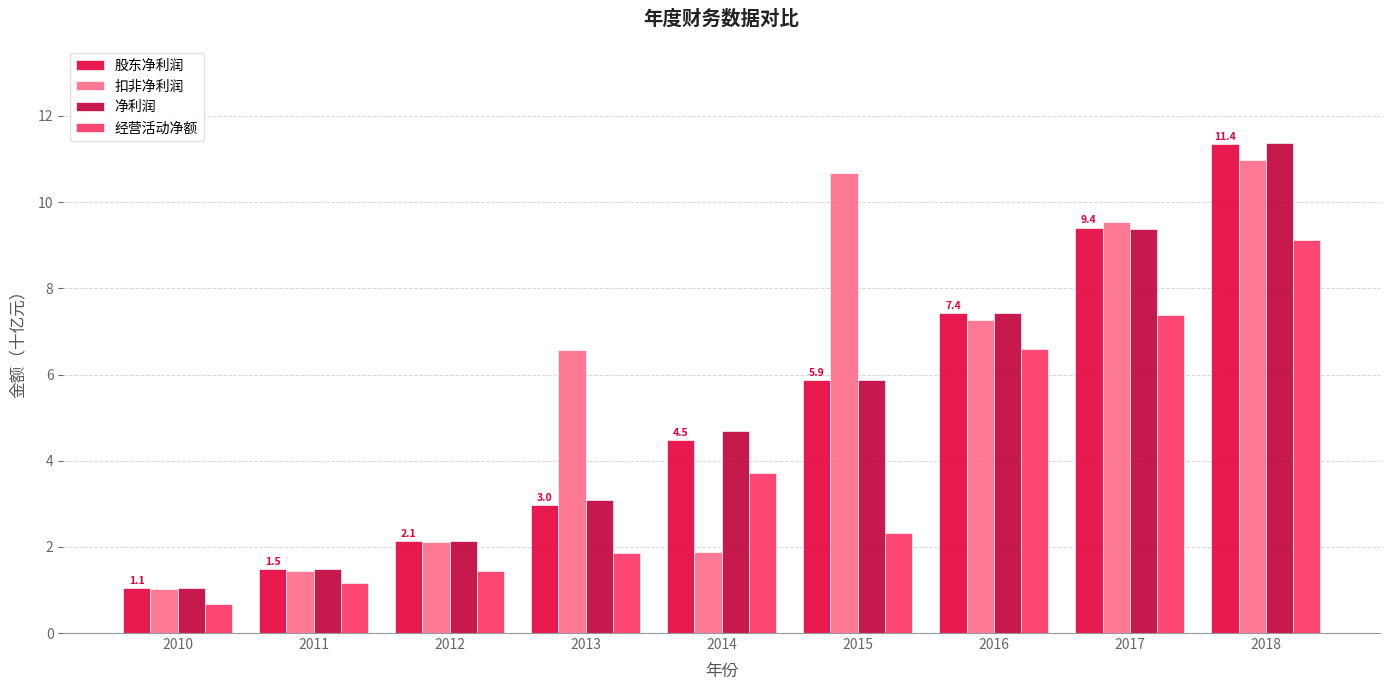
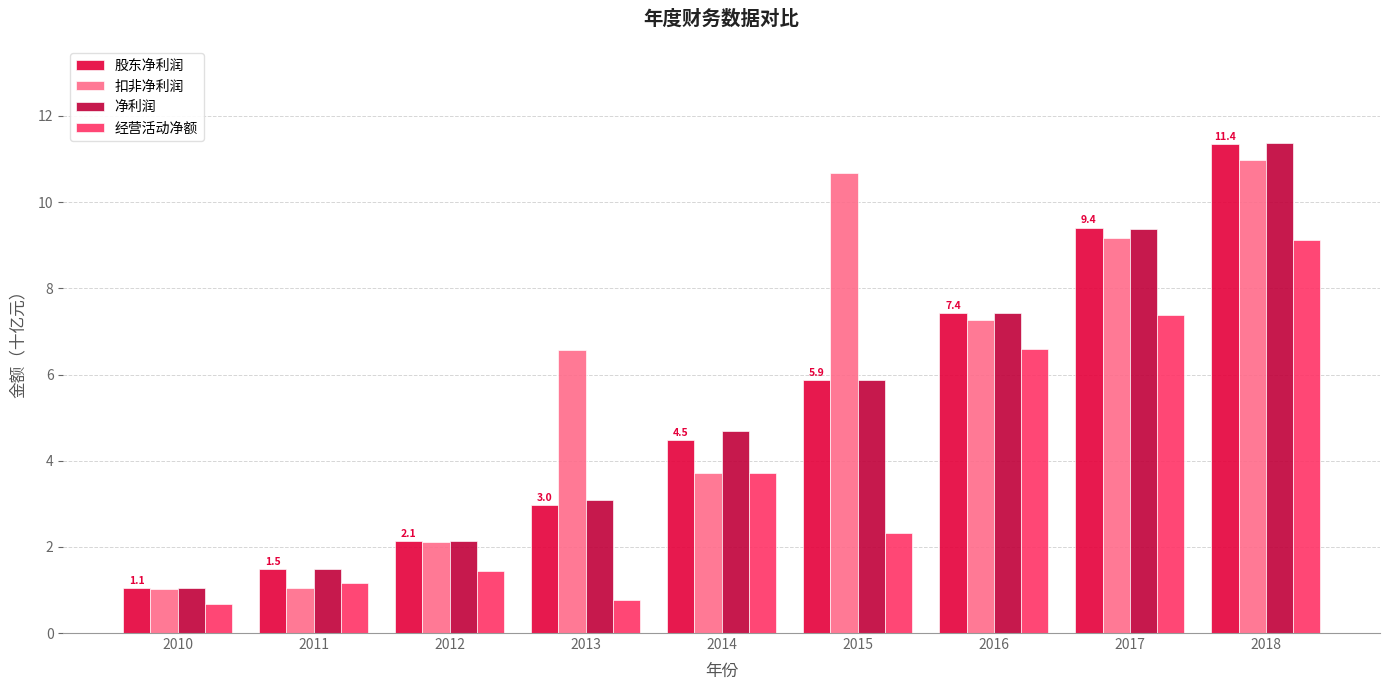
扣非净利润, 2011: 1.4 -> 1.1
经营活动净额, 2013: 1.9 -> 0.8
扣非净利润, 2014: 1.9 -> 3.7
扣非净利润, 2017: 9.5 -> 9.2
